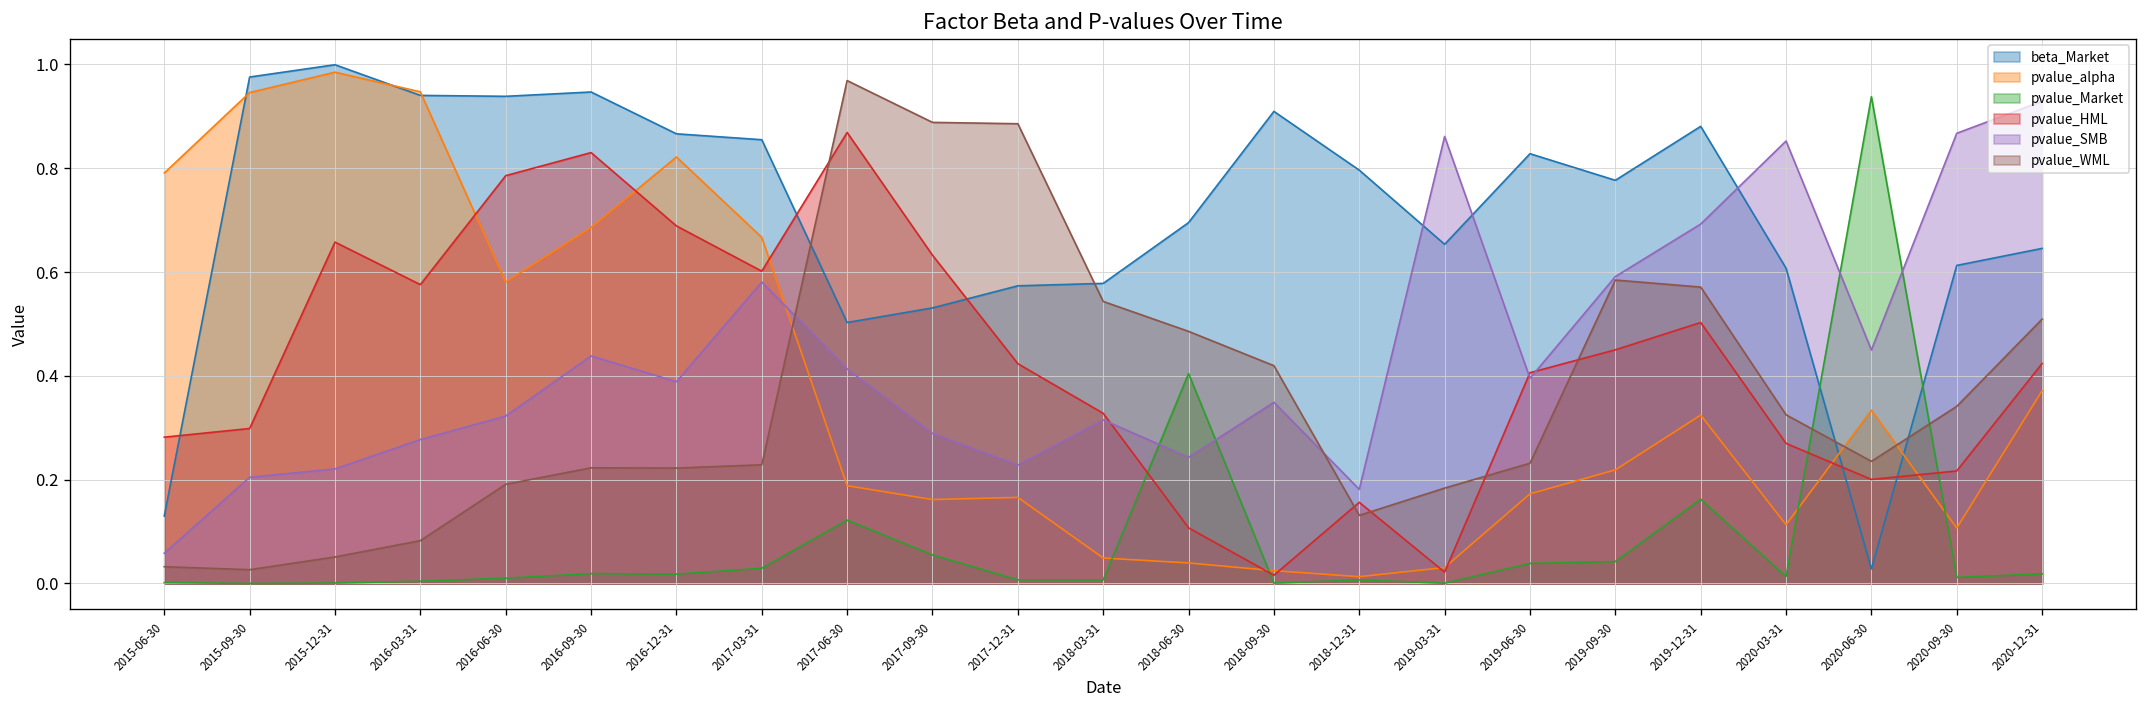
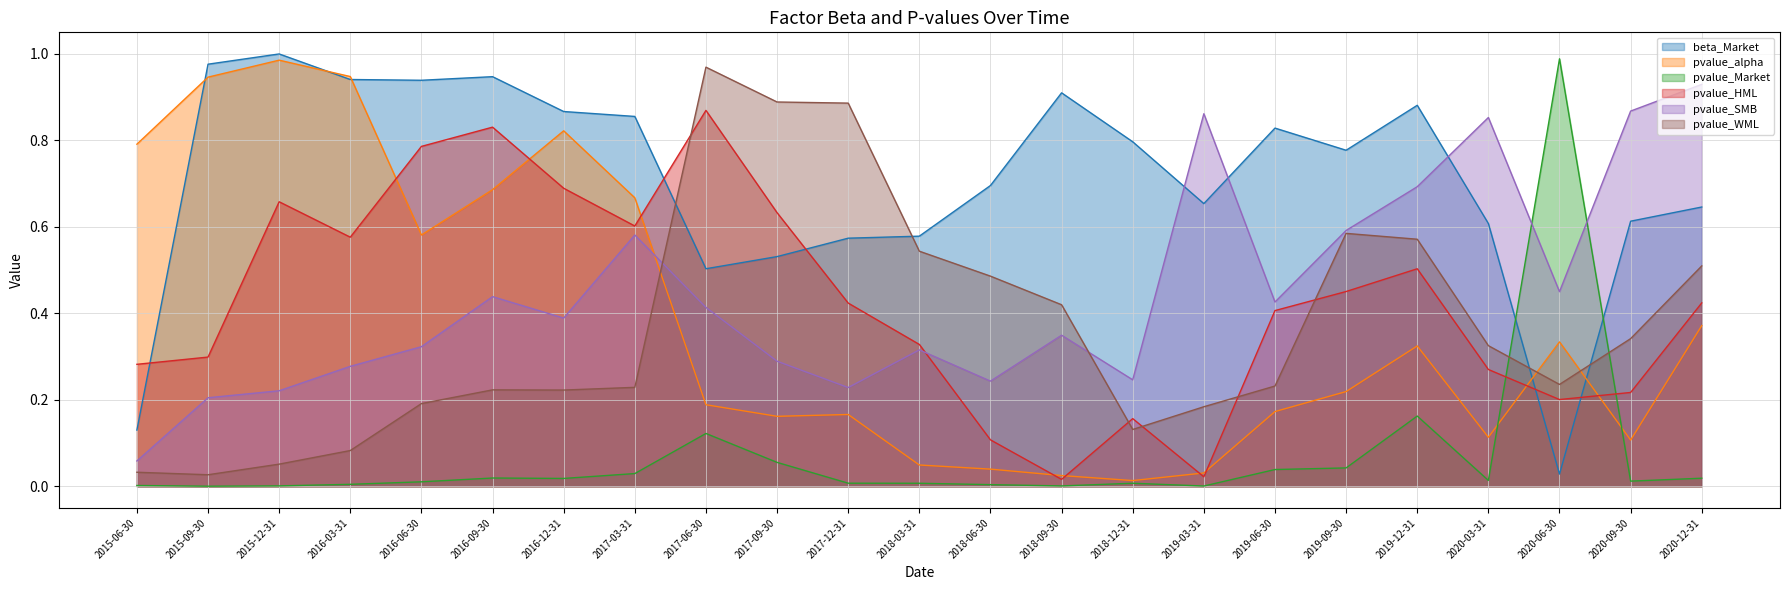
pvalue_Market, 2018-06-30: 0.40 -> 0.00
pvalue_SMB, 2018-12-31: 0.18 -> 0.25
pvalue_SMB, 2019-06-30: 0.40 -> 0.43
pvalue_Market, 2020-06-30: 0.94 -> 0.99
